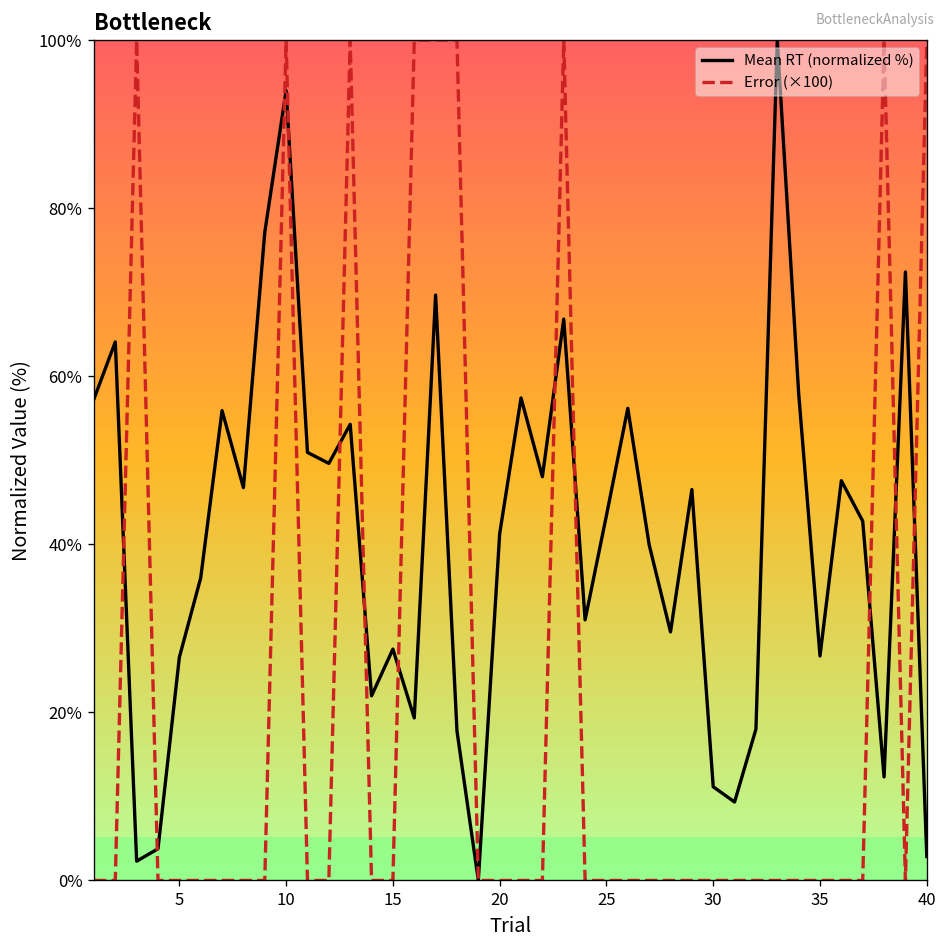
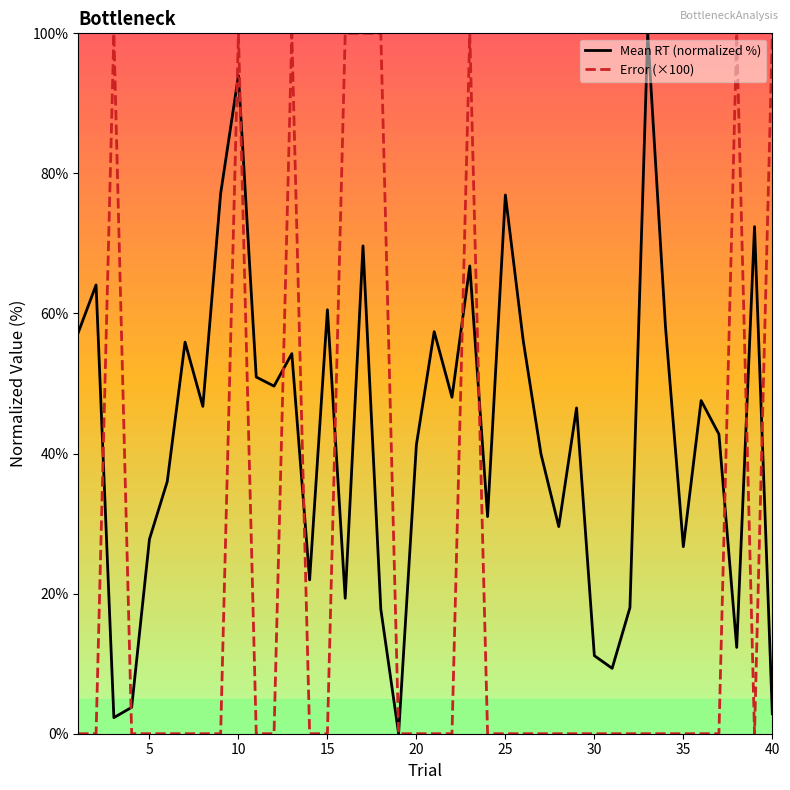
Mean RT (normalized %), 5: 27% -> 28%
Mean RT (normalized %), 15: 28% -> 61%
Mean RT (normalized %), 25: 43% -> 77%
